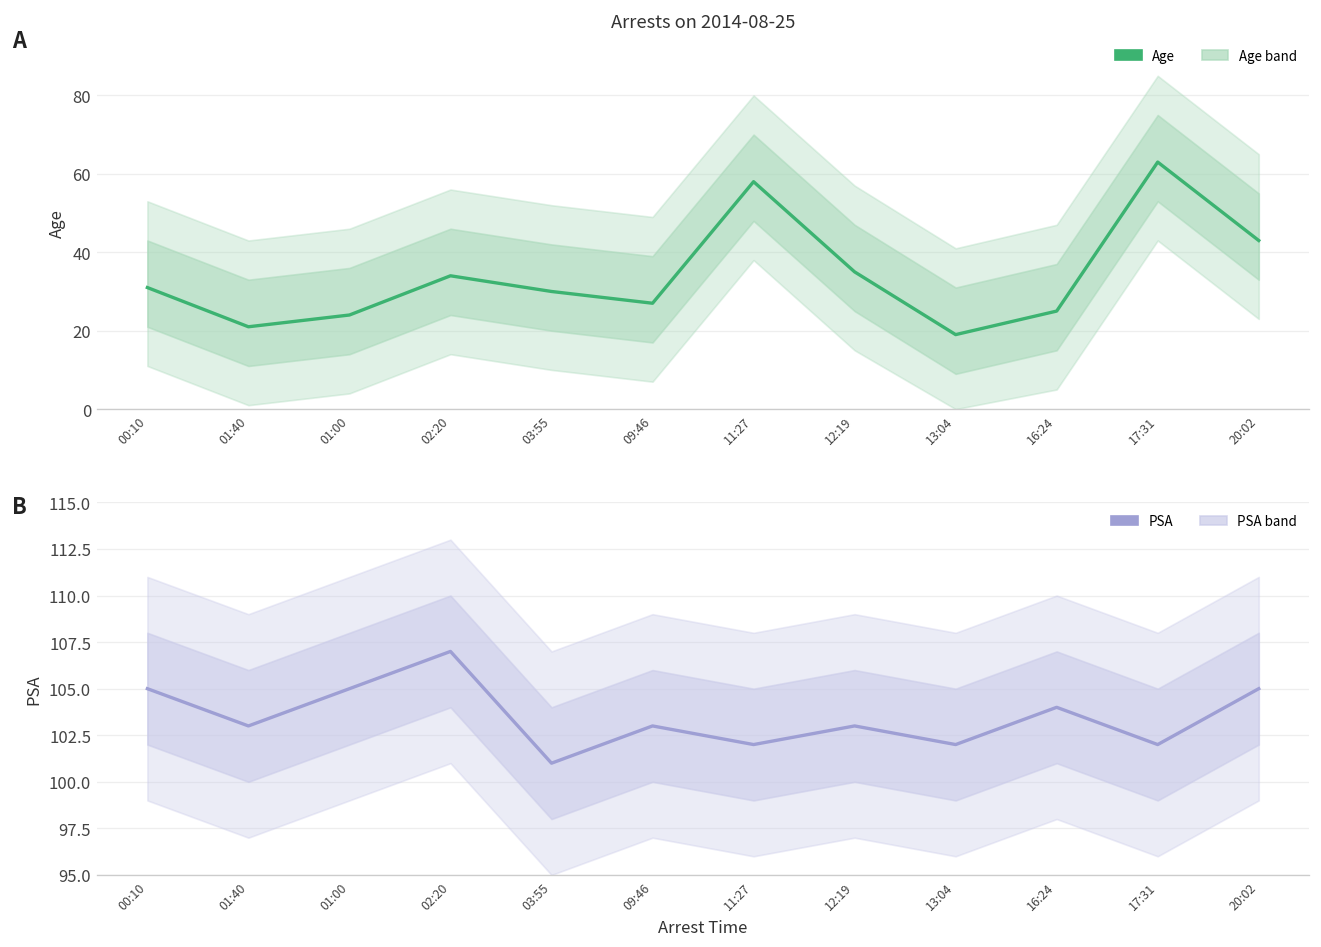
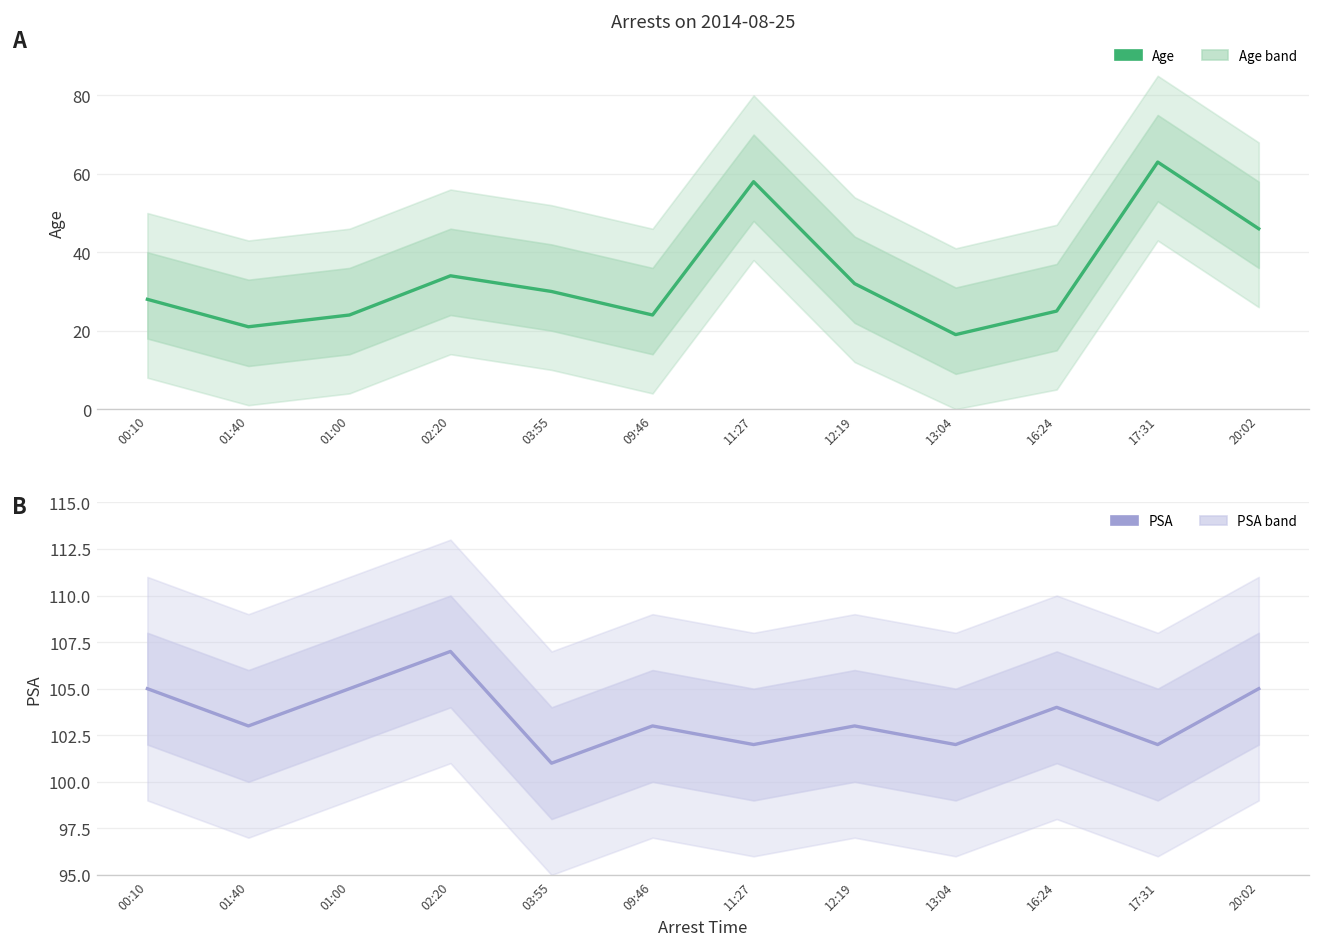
Arrests on 2014-08-25, Age, 00:10: 31 -> 28
Arrests on 2014-08-25, Age, 09:46: 27 -> 24
Arrests on 2014-08-25, Age, 12:19: 35 -> 32
Arrests on 2014-08-25, Age, 20:02: 43 -> 46
